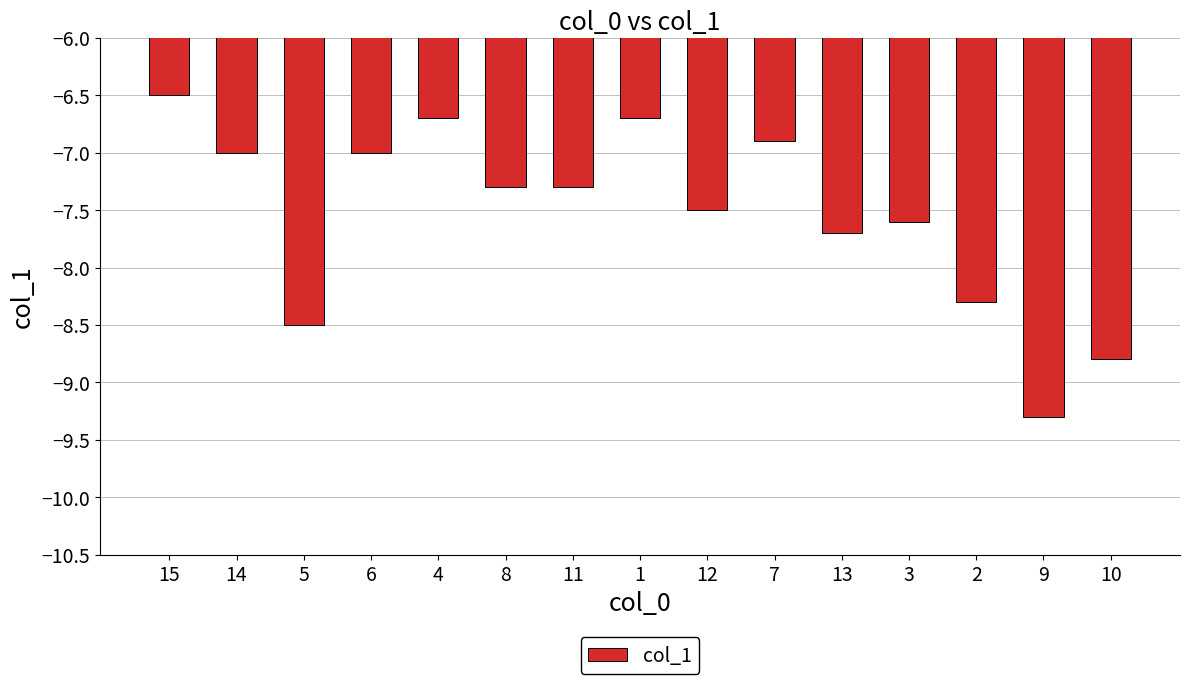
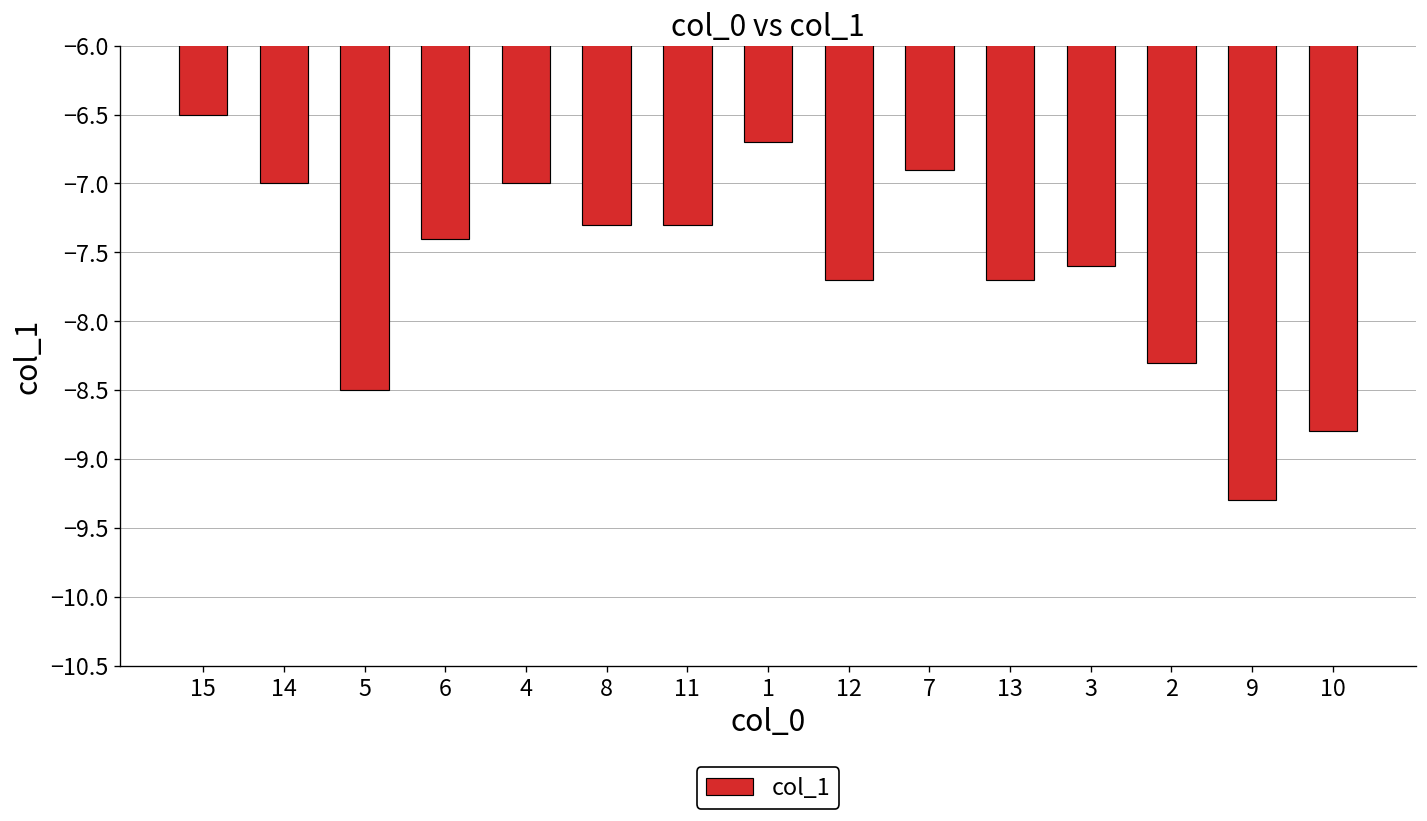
6: -7.0 -> -7.4
4: -6.7 -> -7.0
12: -7.5 -> -7.7
